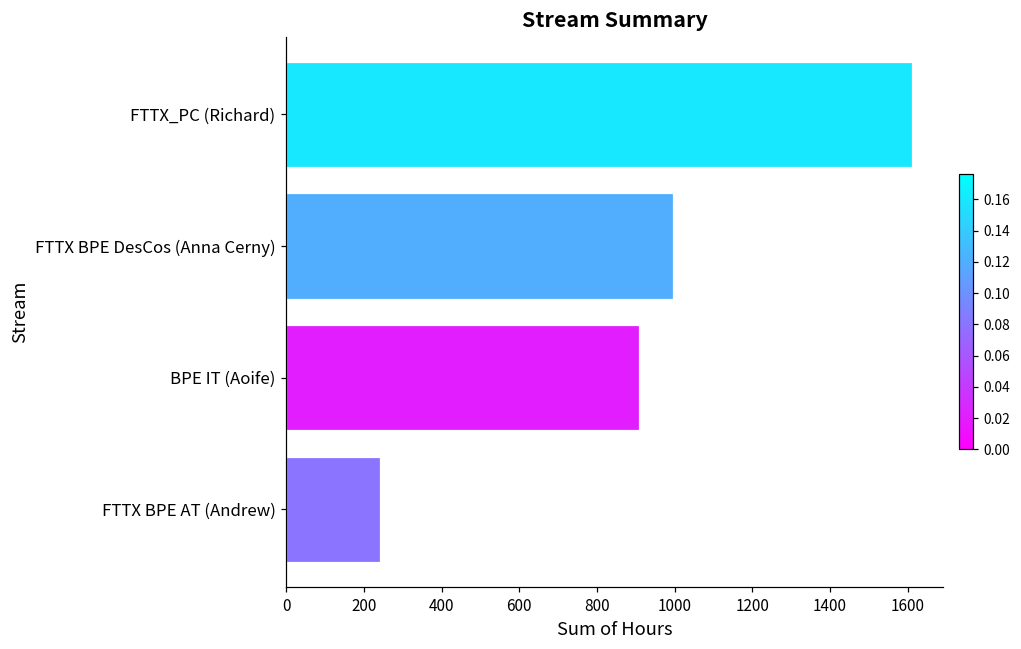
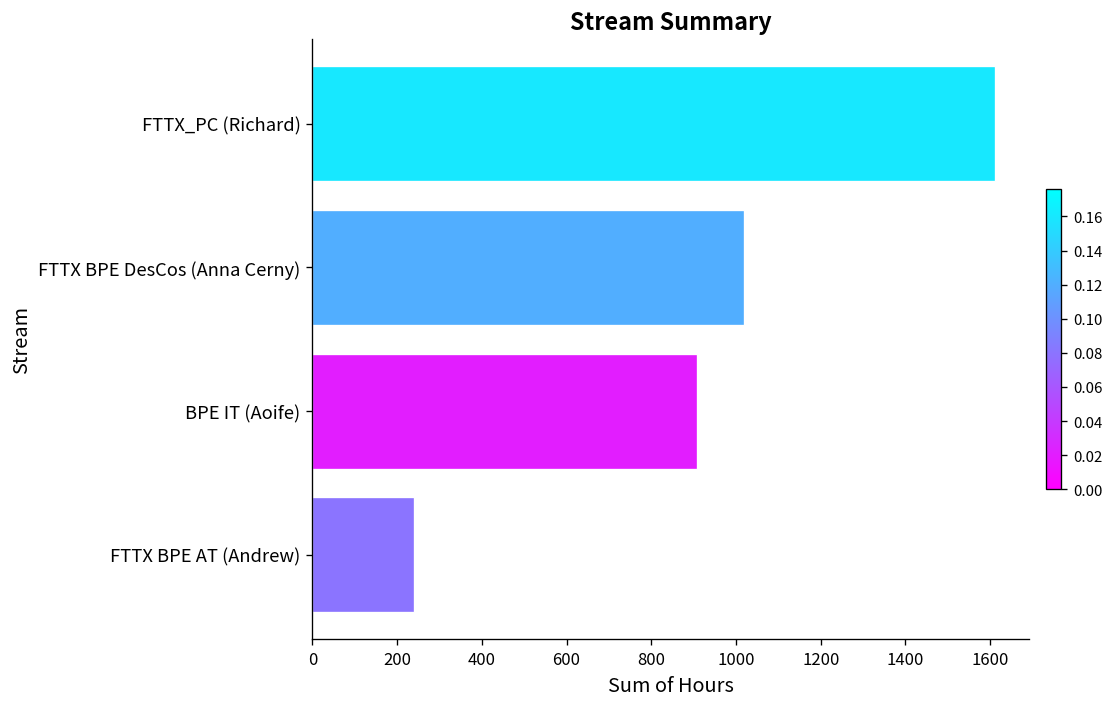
FTTX BPE DesCos (Anna Cerny): 1000 -> 1020
